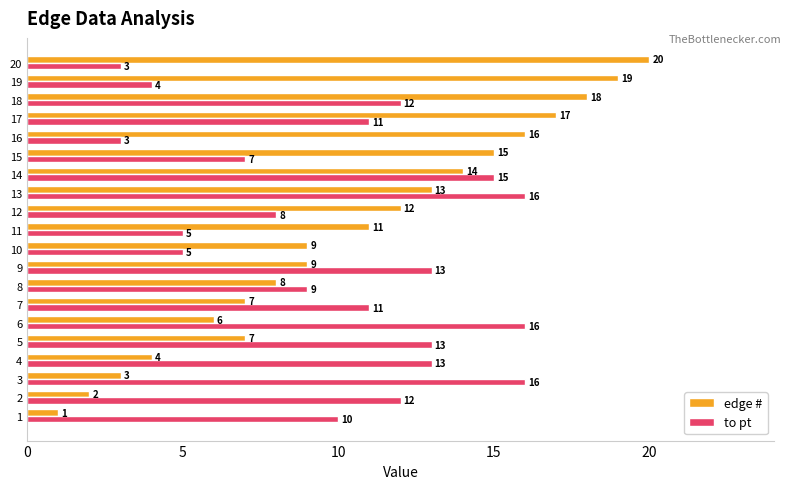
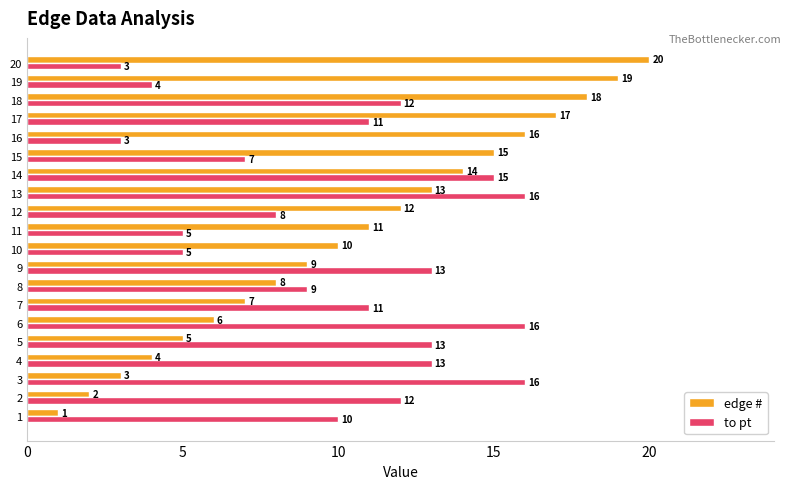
edge #, 10: 9 -> 10
edge #, 5: 7 -> 5
